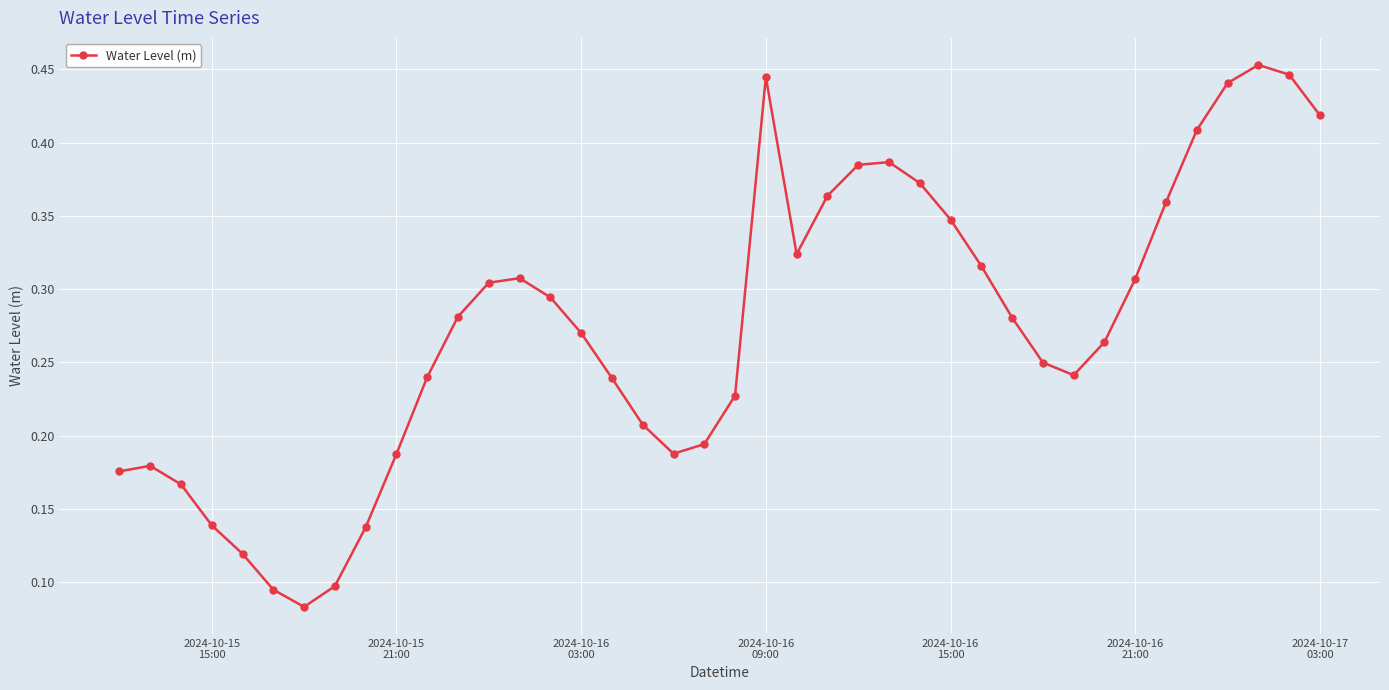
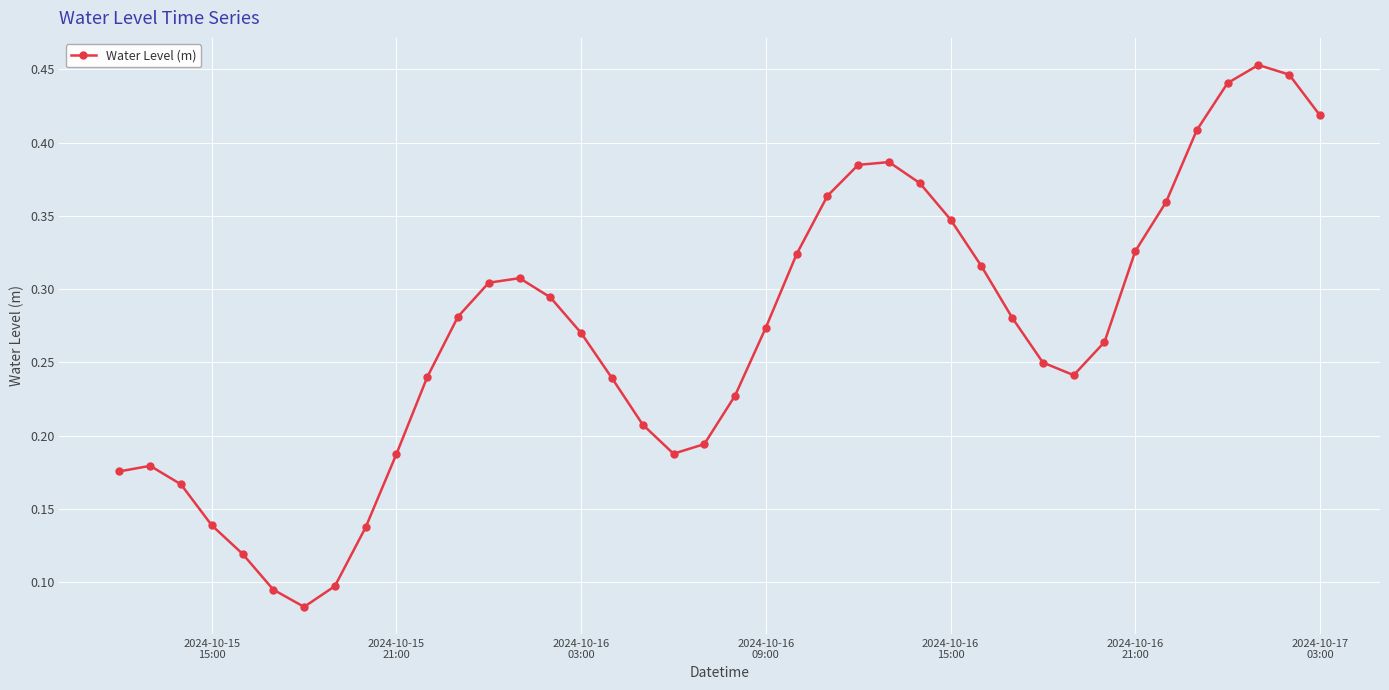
2024-10-16 09:00: 0.445 -> 0.274
2024-10-16 21:00: 0.307 -> 0.326
